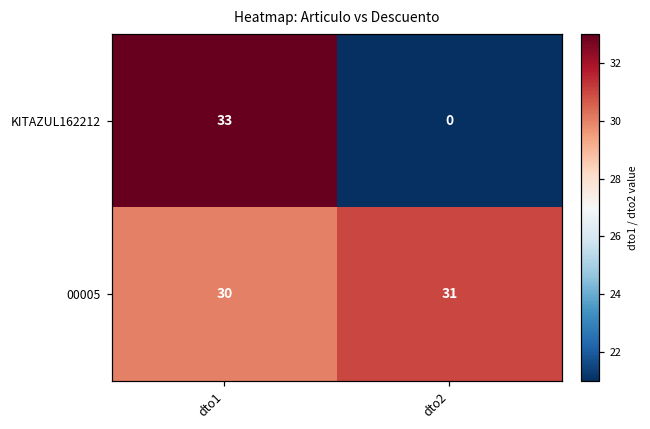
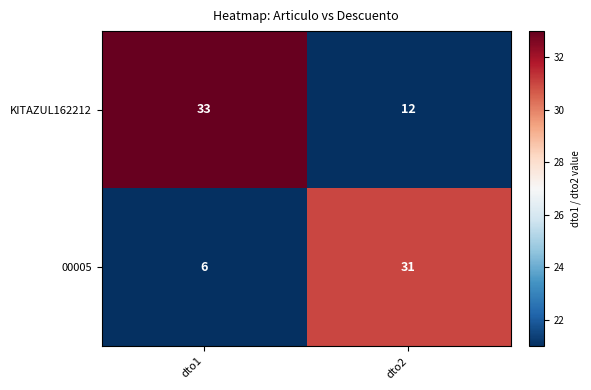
KITAZUL162212, dto2: 0 -> 12
00005, dto1: 30 -> 6
